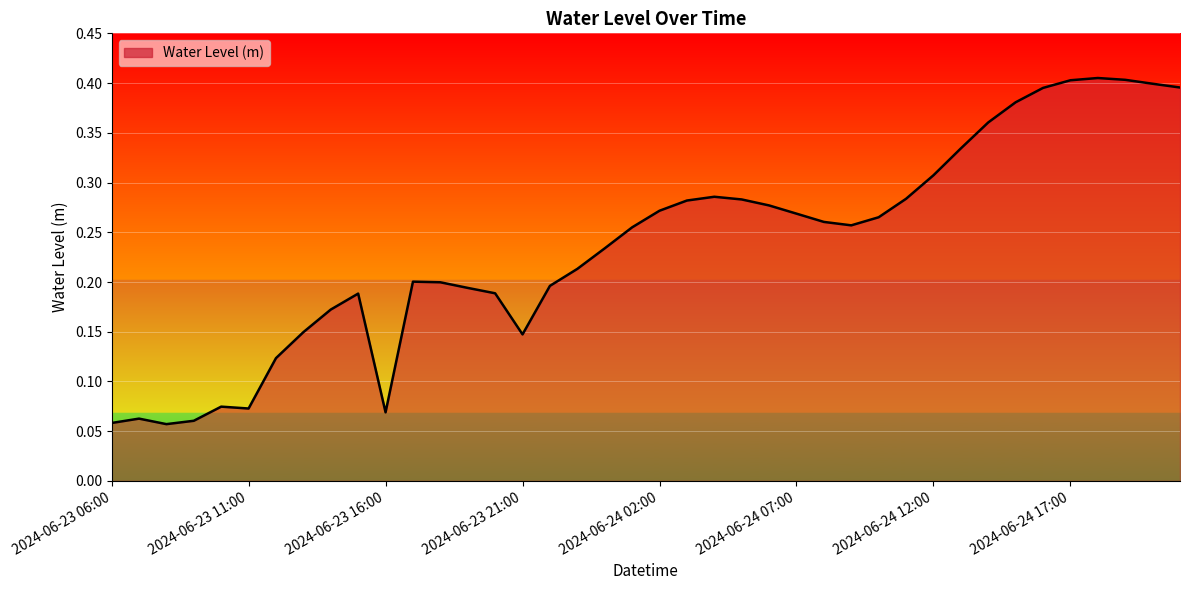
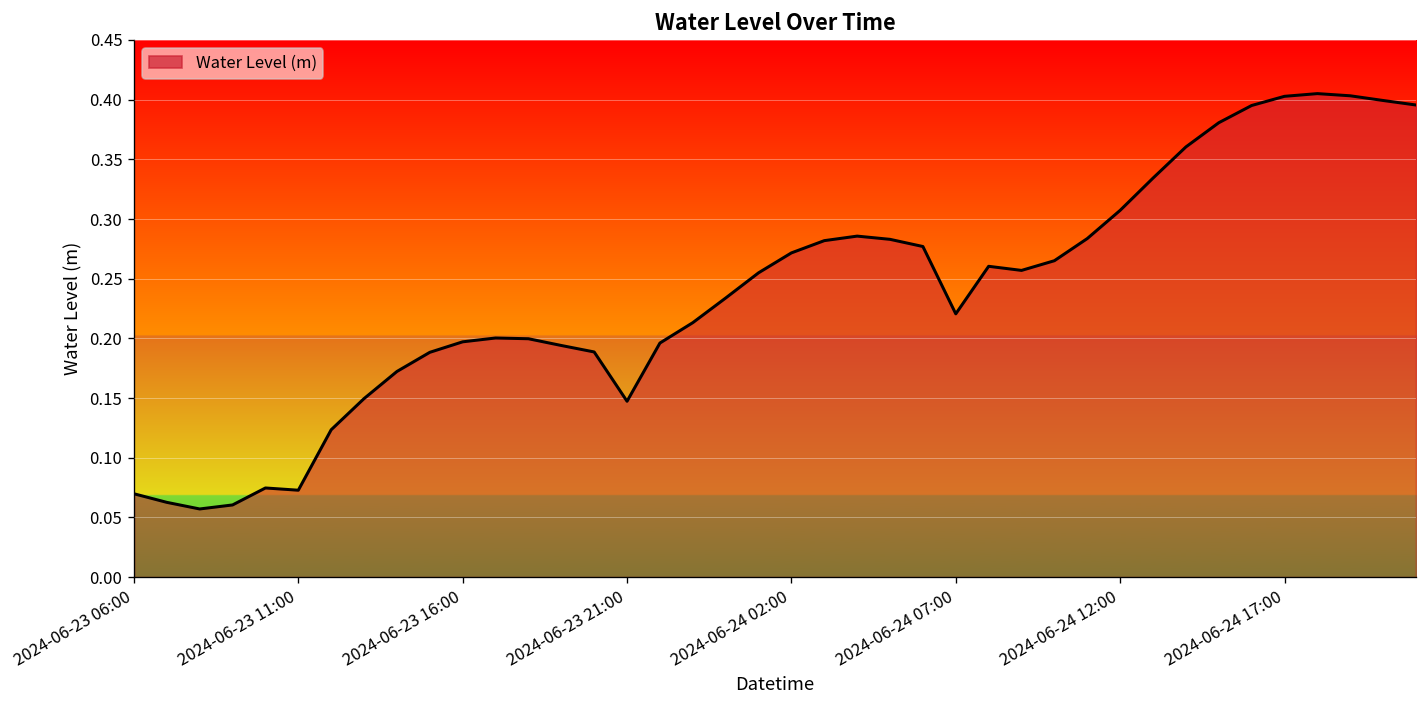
2024-06-23 06:00: 0.06 -> 0.07
2024-06-23 16:00: 0.07 -> 0.20
2024-06-24 07:00: 0.27 -> 0.22
